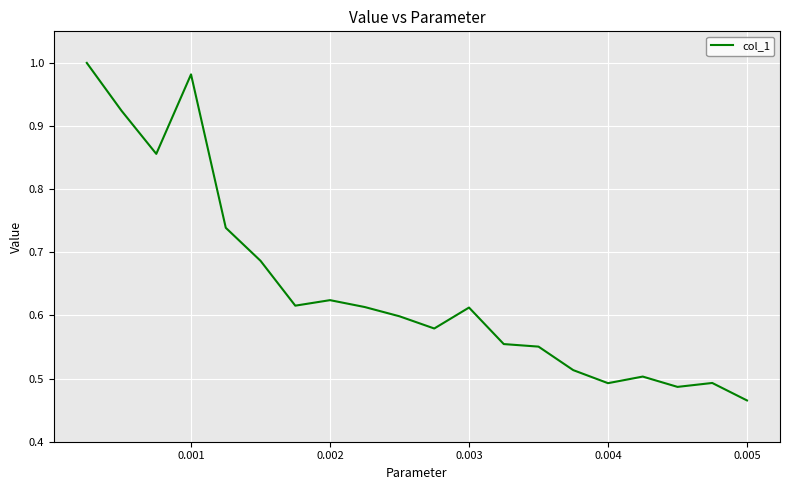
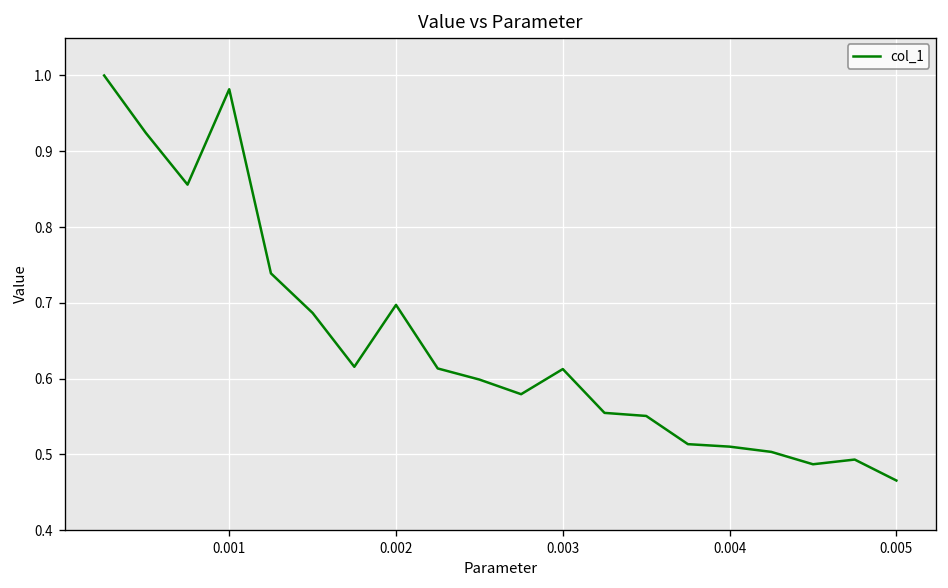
0.002: 0.62 -> 0.70
0.004: 0.49 -> 0.51
